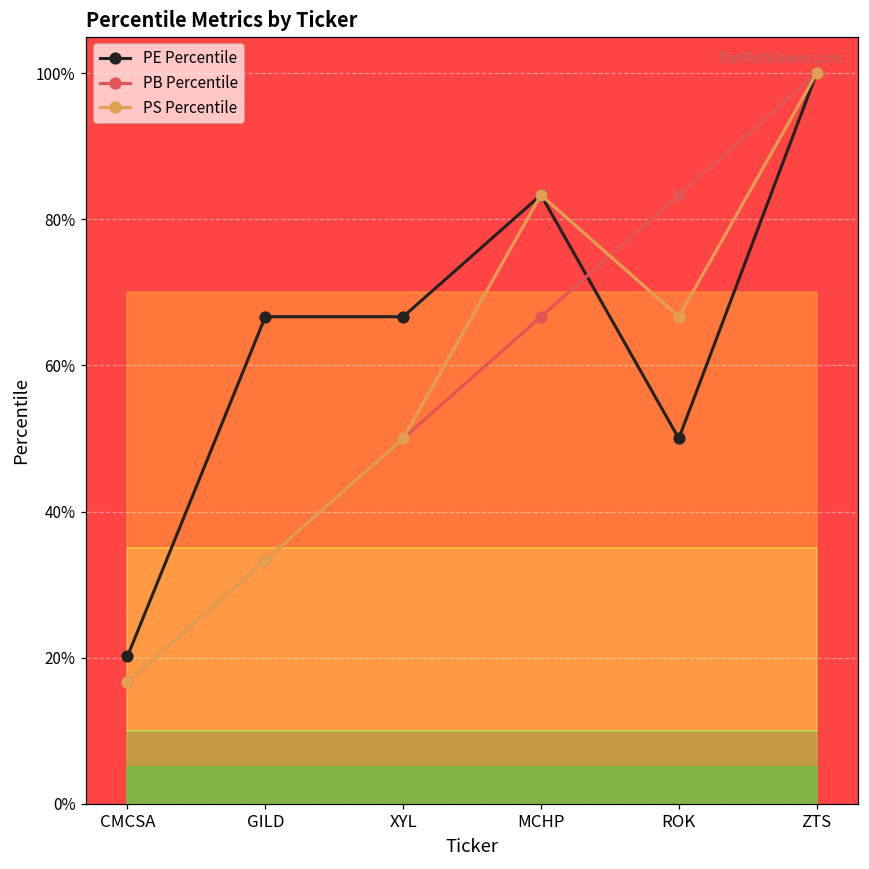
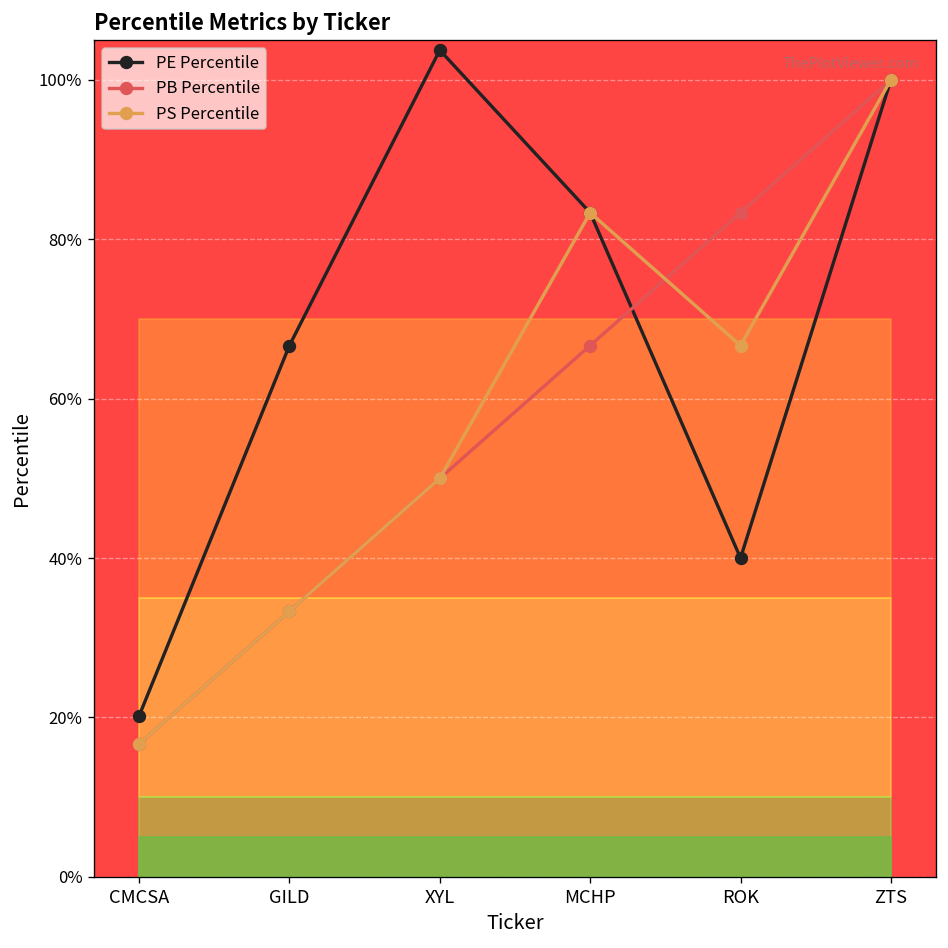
PE Percentile, XYL: 67% -> 104%
PE Percentile, ROK: 50% -> 40%
